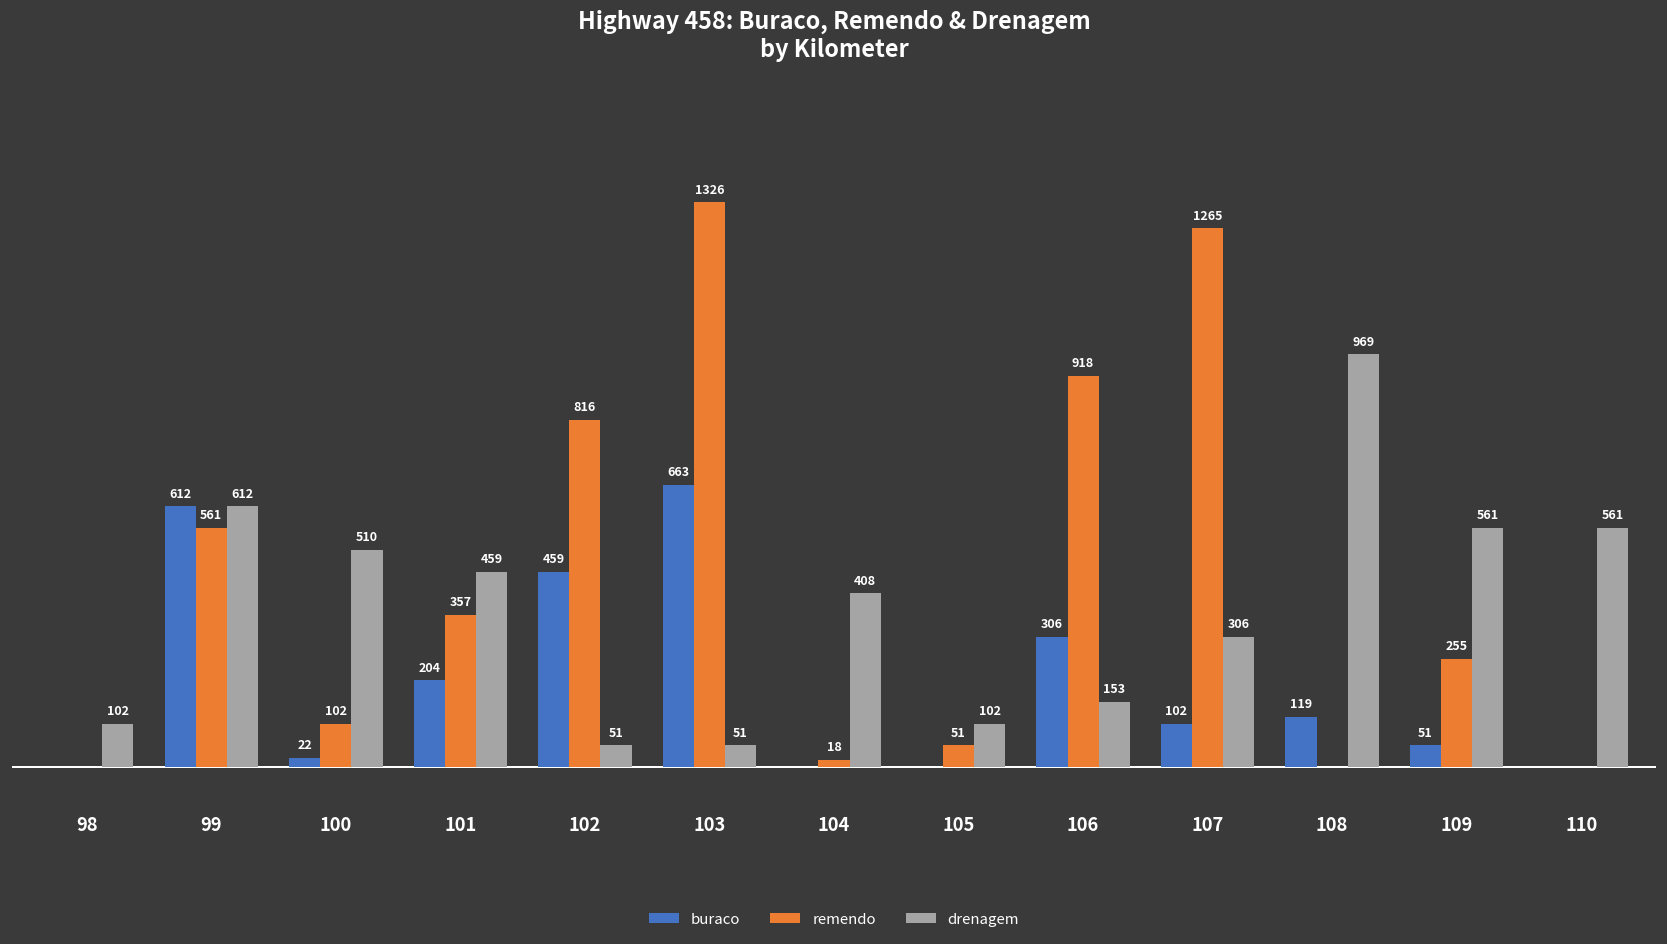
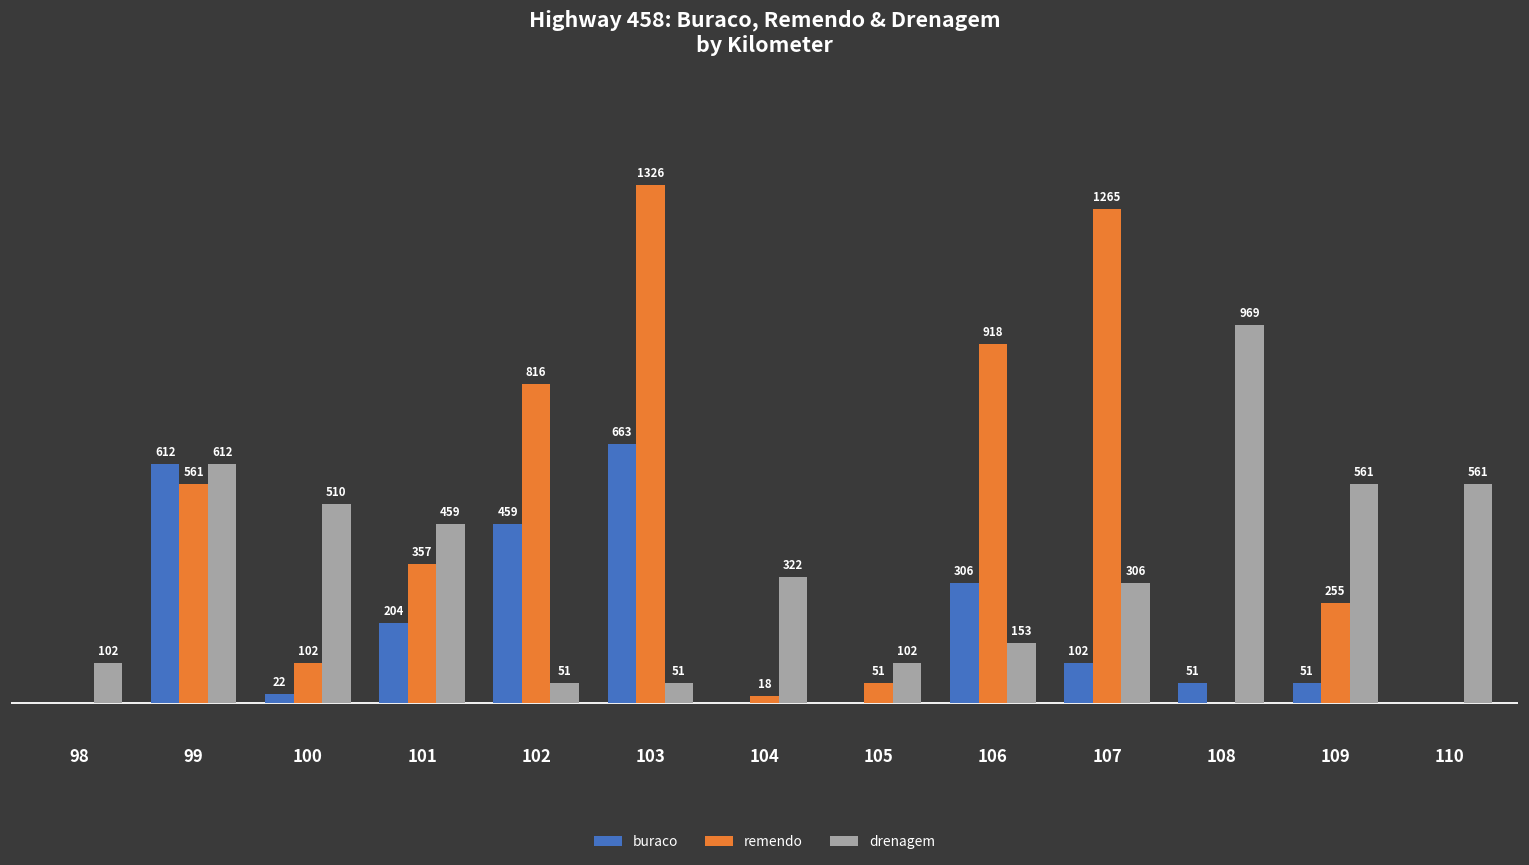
drenagem, 104: 408 -> 322
buraco, 108: 119 -> 51
